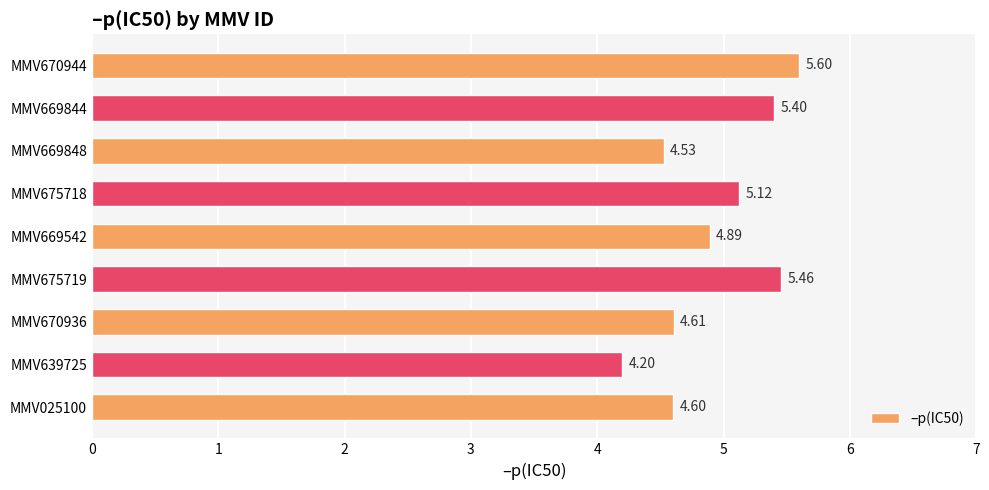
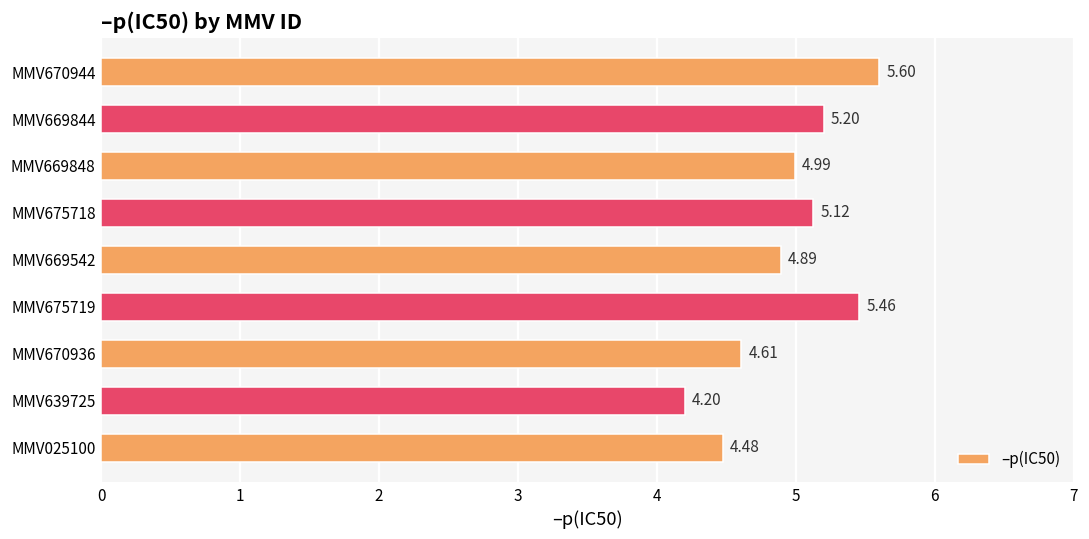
MMV669844: 5.40 -> 5.20
MMV669848: 4.53 -> 4.99
MMV025100: 4.60 -> 4.48
